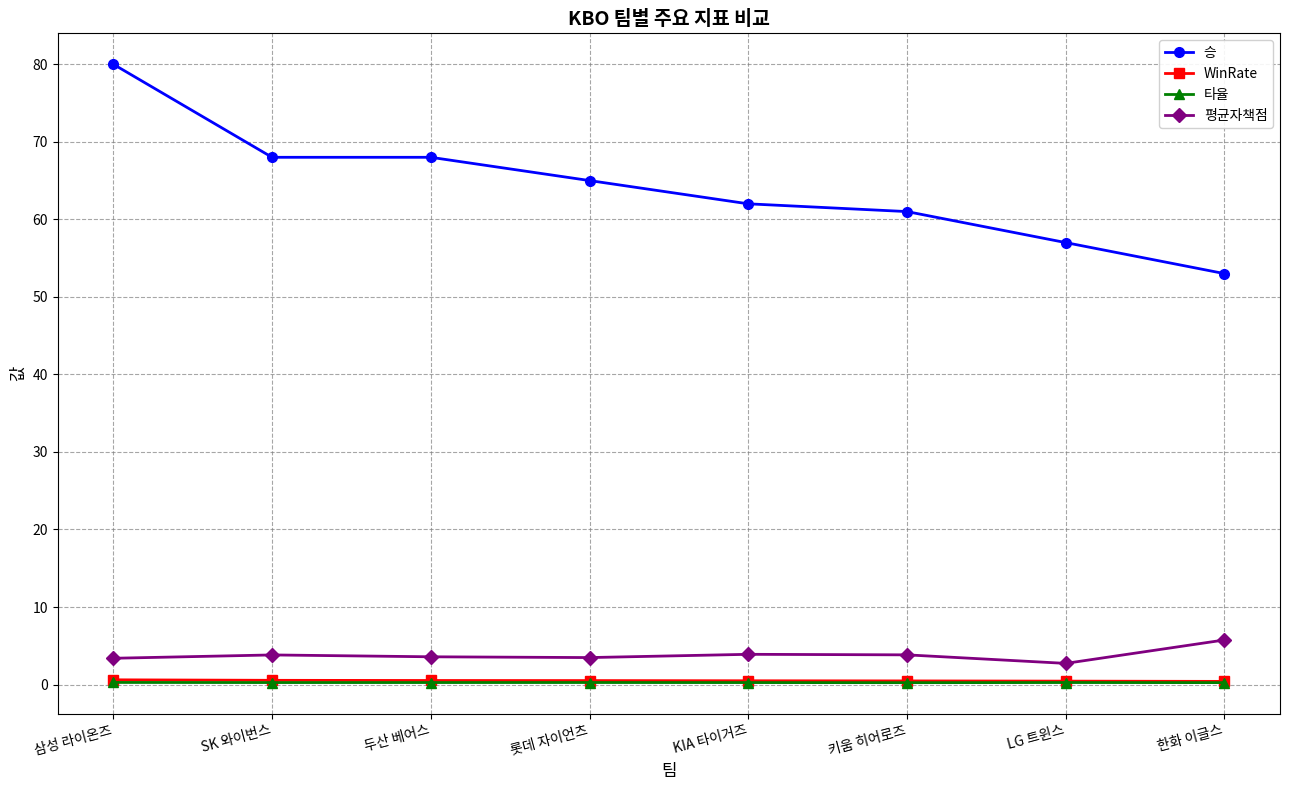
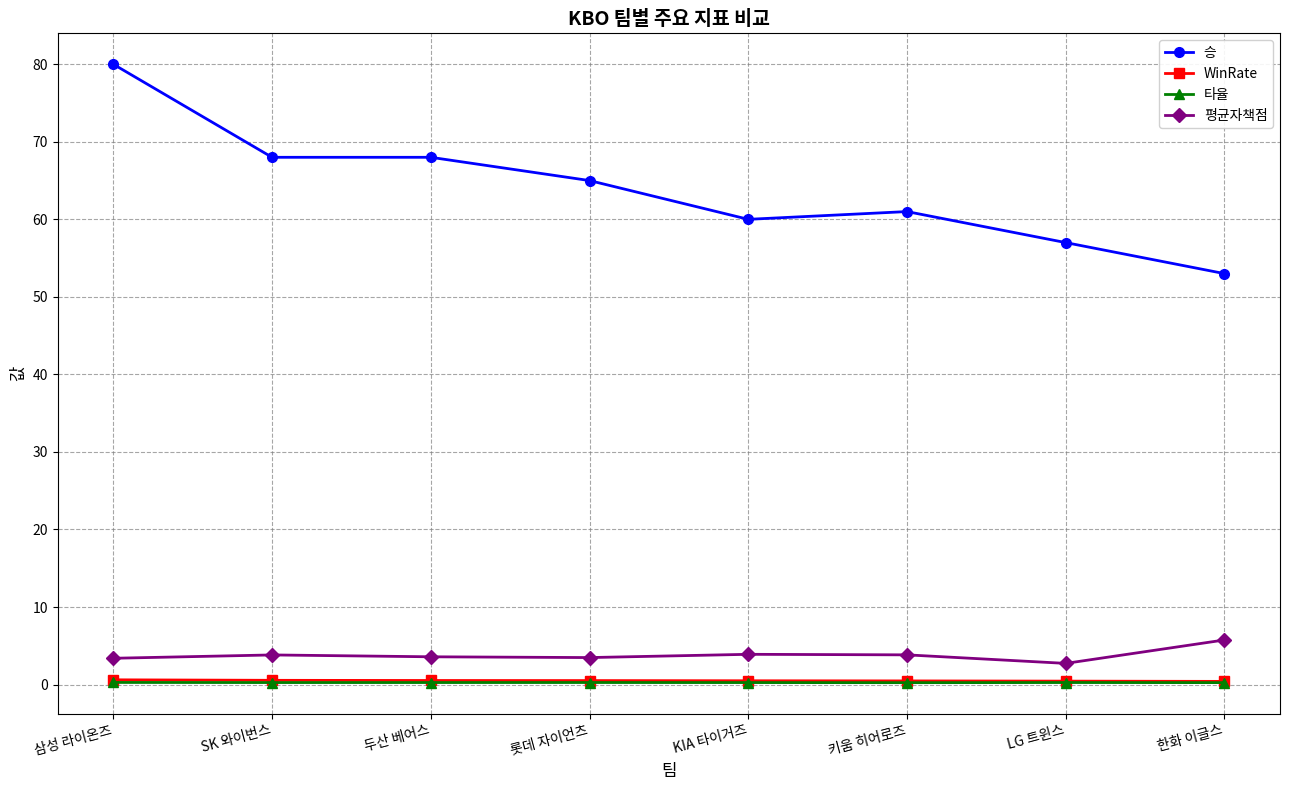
승, KIA 타이거즈: 62 -> 60
